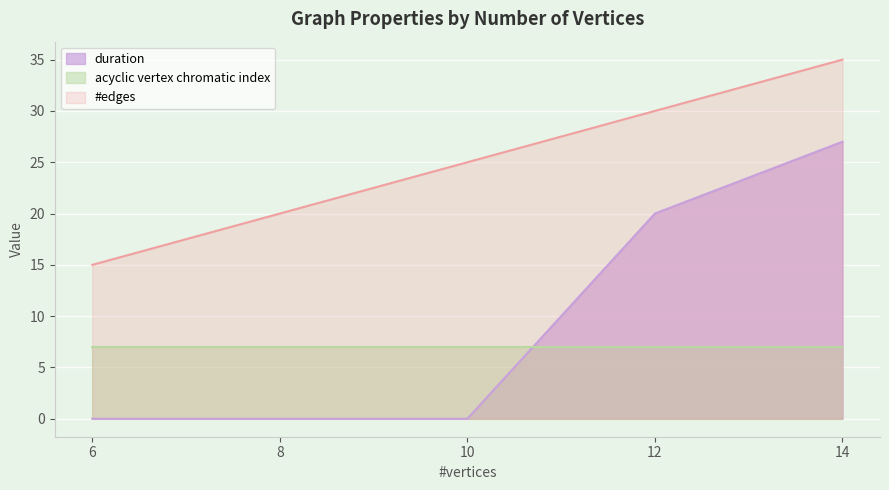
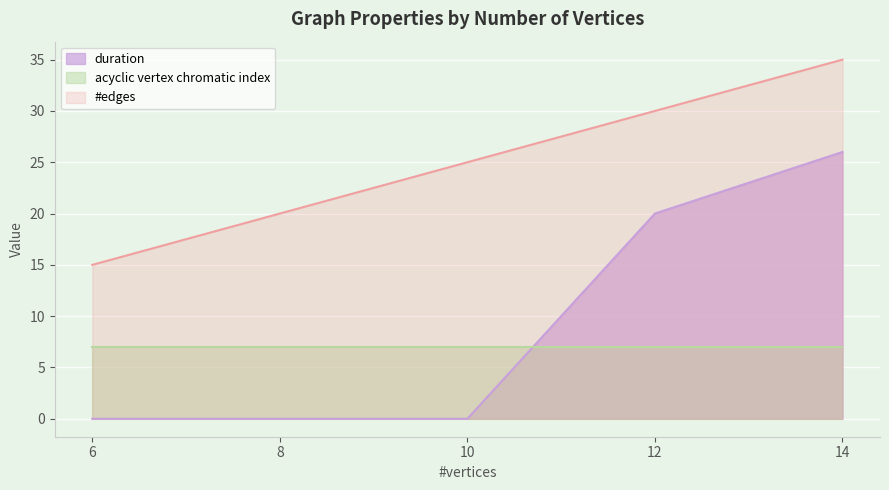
duration, 14: 27 -> 26
